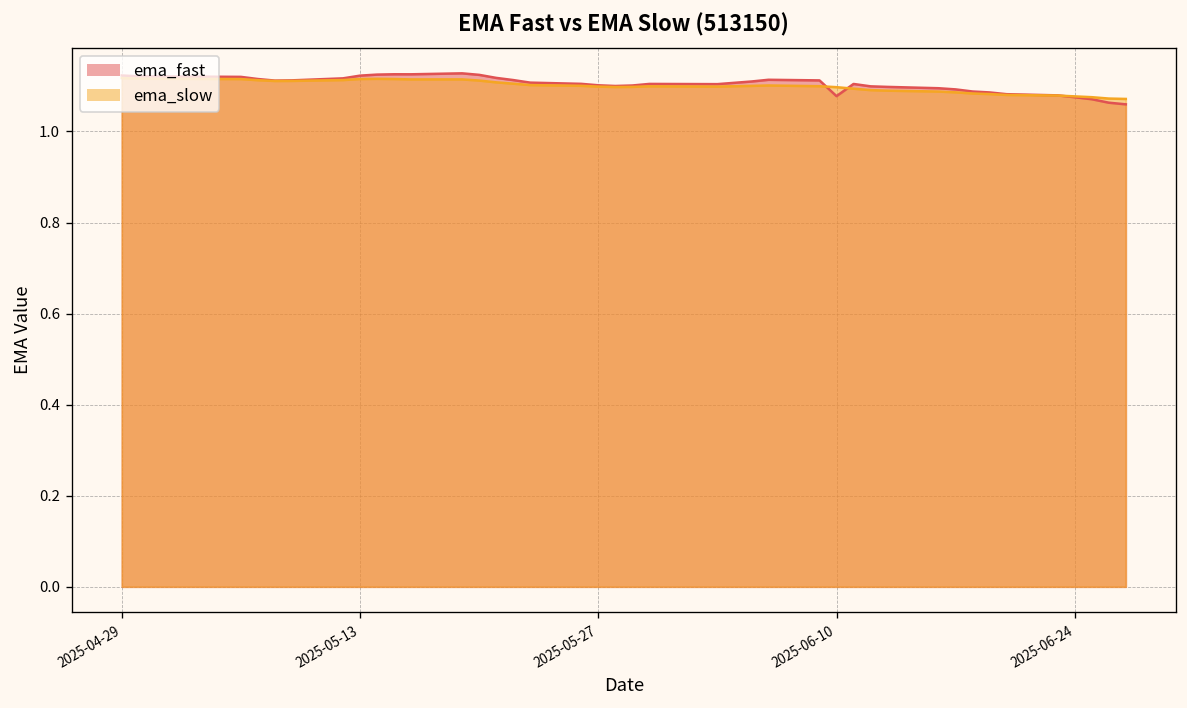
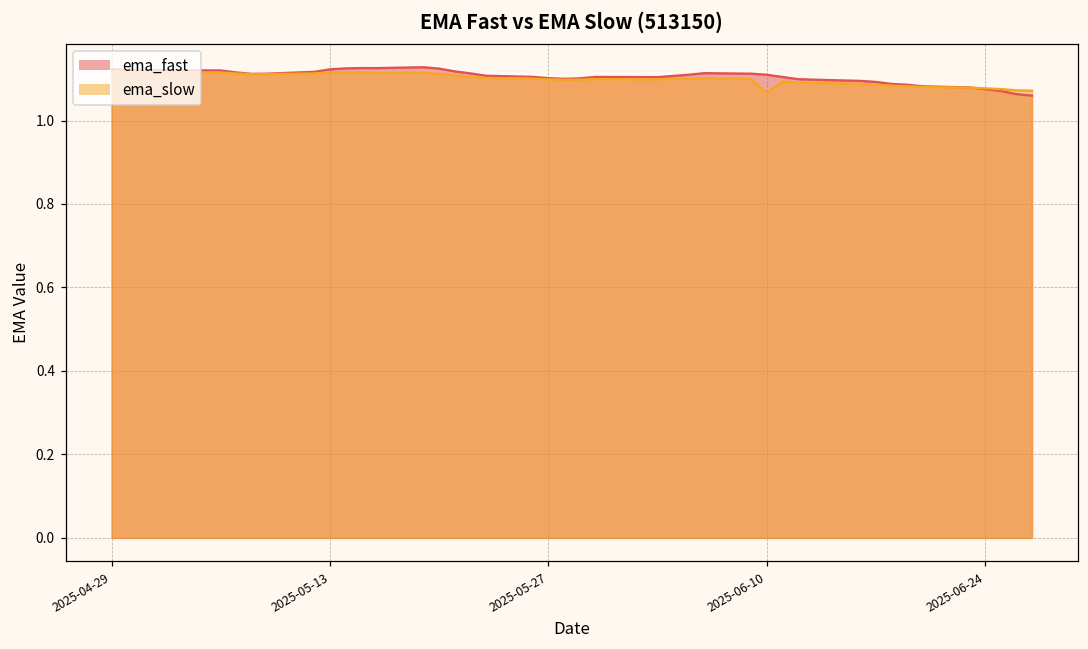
ema_fast, 2025-06-10: 1.08 -> 1.11
ema_slow, 2025-06-10: 1.10 -> 1.07
